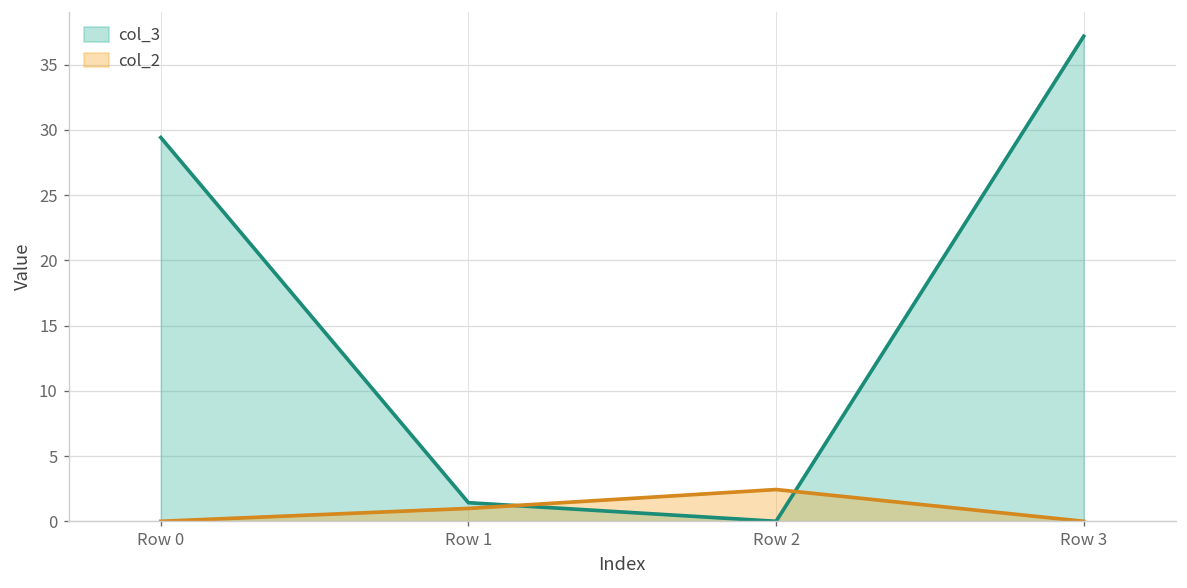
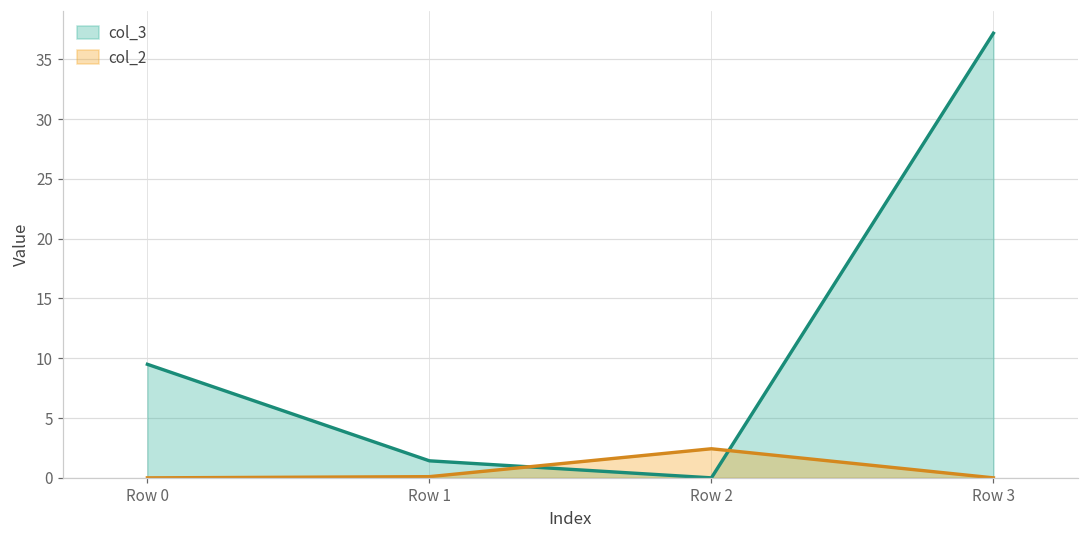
col_3, Row 0: 29.4 -> 9.5
col_2, Row 1: 1.0 -> 0.1
